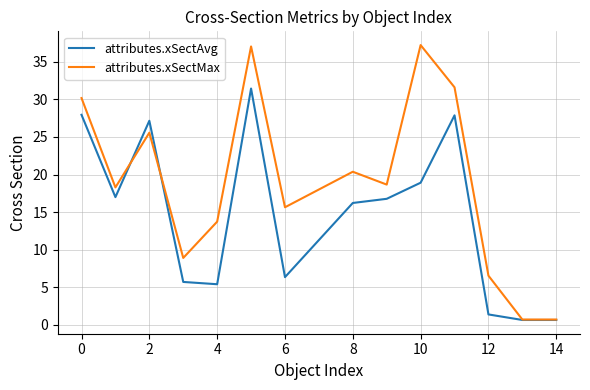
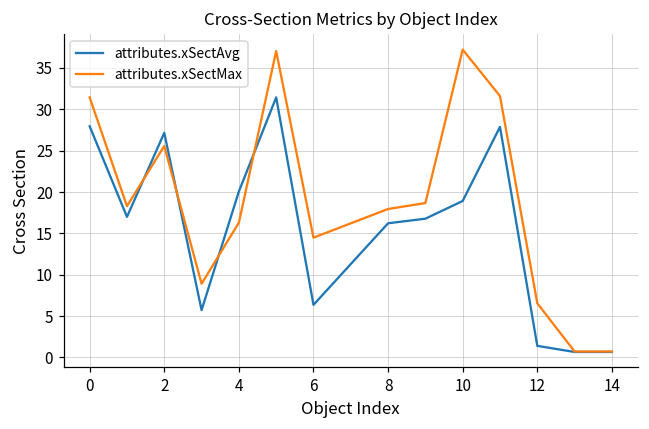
attributes.xSectMax, 0: 30 -> 31
attributes.xSectAvg, 4: 5 -> 20
attributes.xSectMax, 4: 14 -> 16
attributes.xSectMax, 6: 16 -> 14
attributes.xSectMax, 8: 20 -> 18
